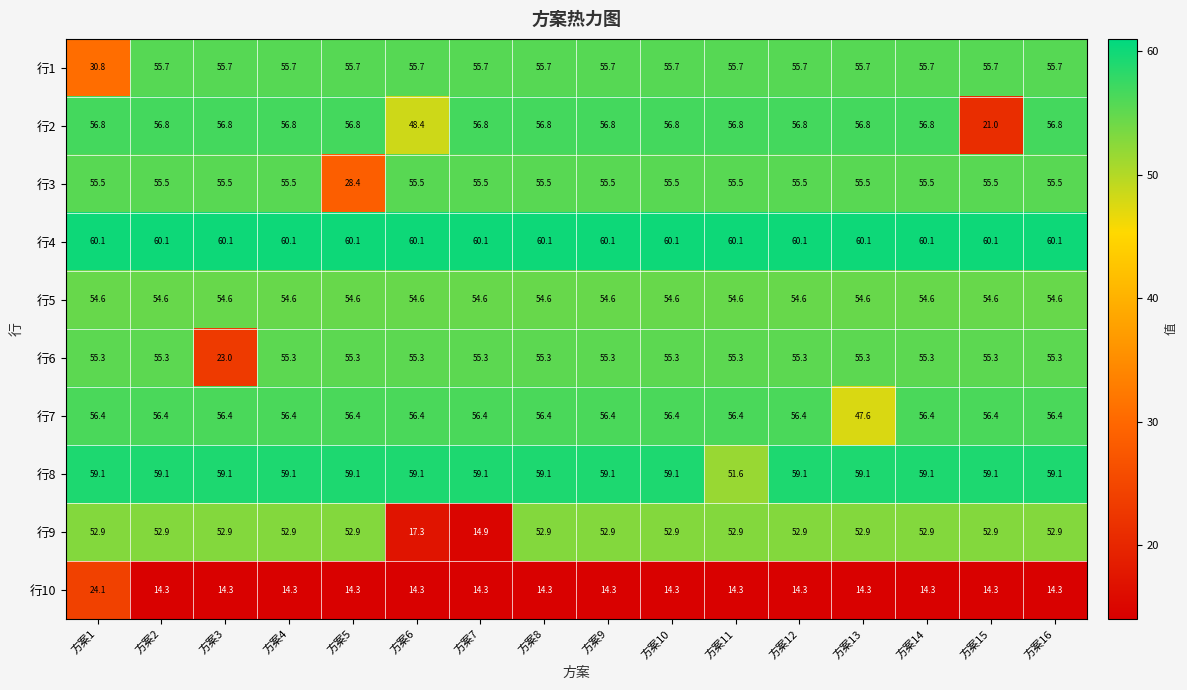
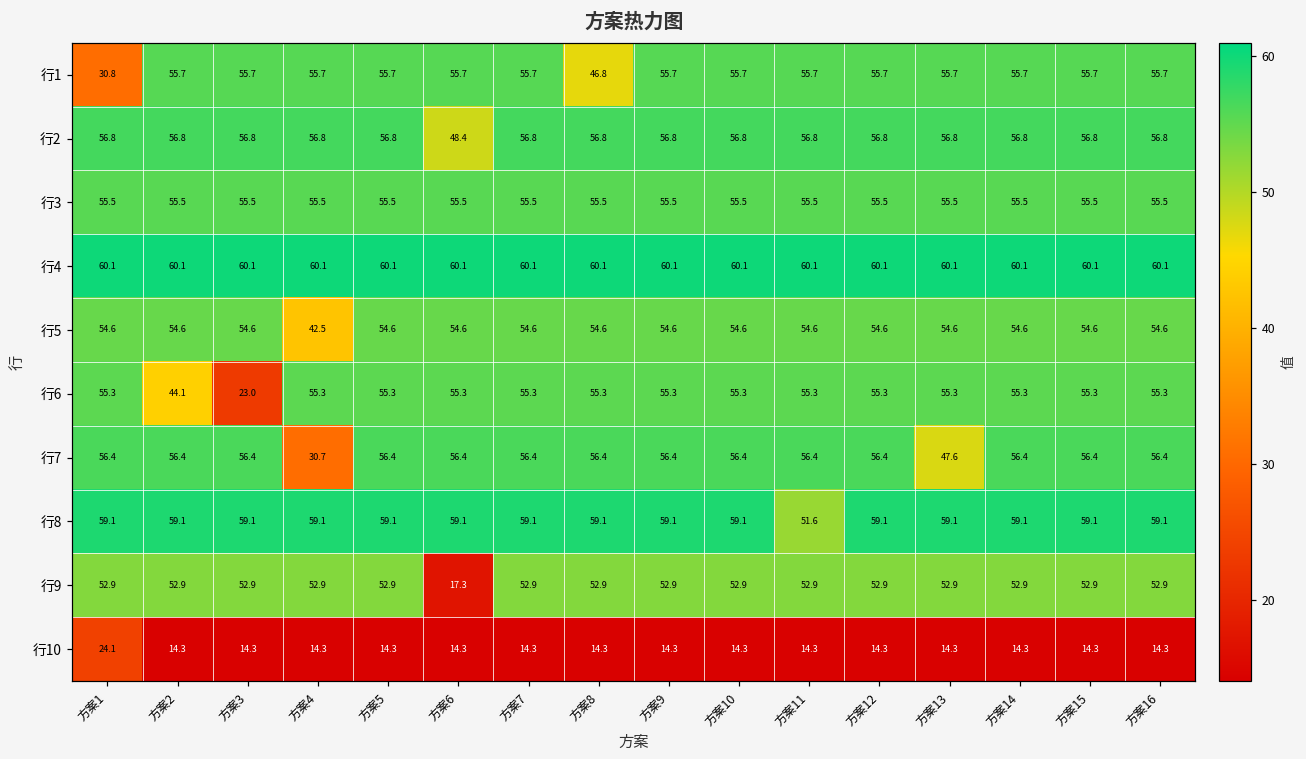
行1, 方案8: 55.7 -> 46.8
行2, 方案15: 21.0 -> 56.8
行3, 方案5: 28.4 -> 55.5
行5, 方案4: 54.6 -> 42.5
行6, 方案2: 55.3 -> 44.1
行7, 方案4: 56.4 -> 30.7
行9, 方案7: 14.9 -> 52.9
